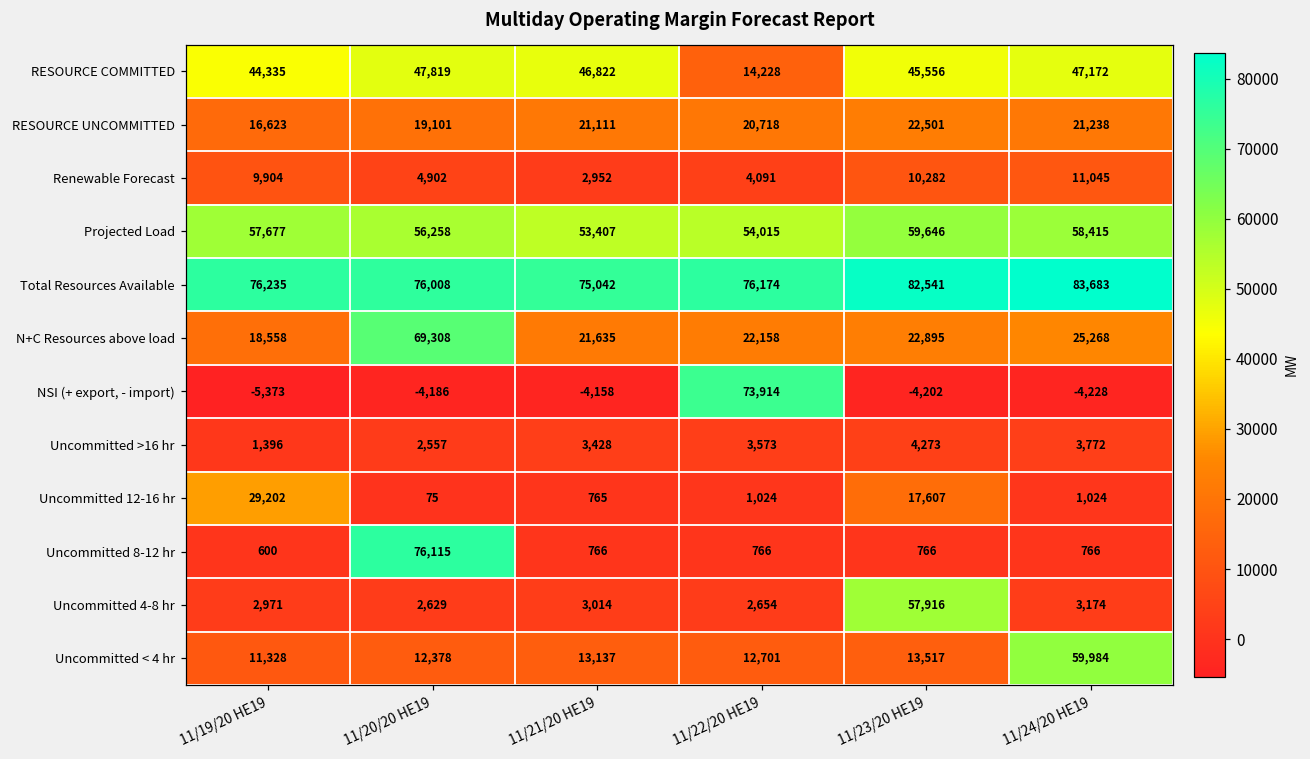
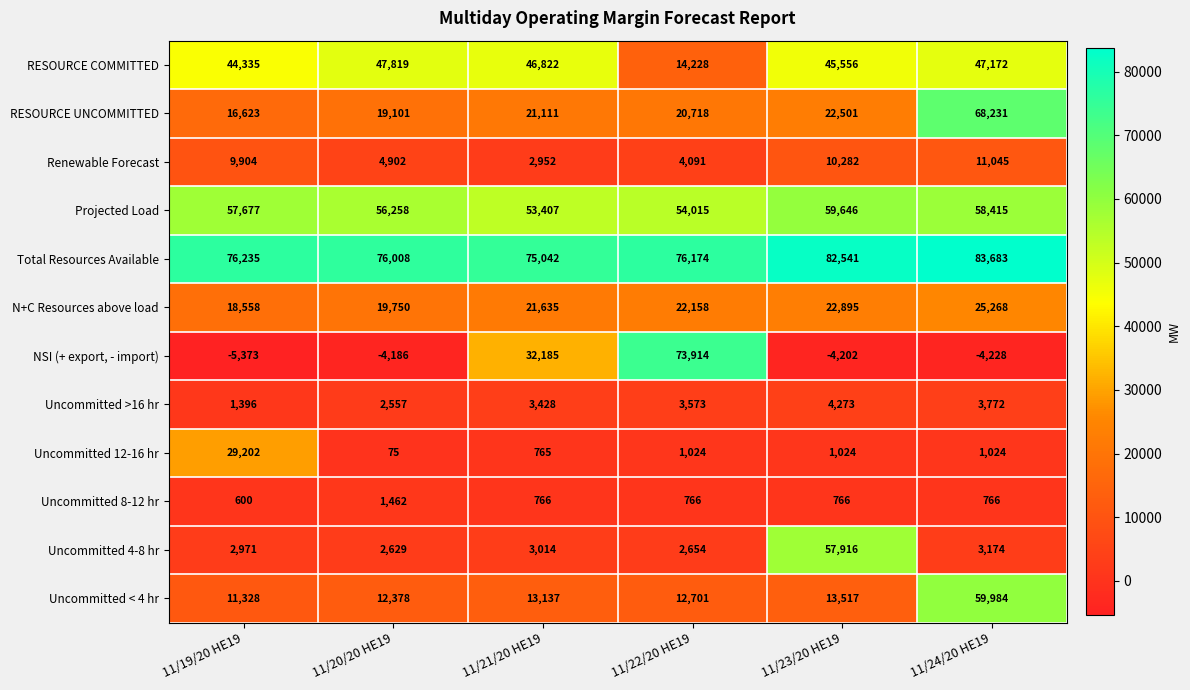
RESOURCE UNCOMMITTED, 11/24/20 HE19: 21,238 -> 68,231
N+C Resources above load, 11/20/20 HE19: 69,308 -> 19,750
NSI (+ export, - import), 11/21/20 HE19: -4,158 -> 32,185
Uncommitted 12-16 hr, 11/23/20 HE19: 17,607 -> 1,024
Uncommitted 8-12 hr, 11/20/20 HE19: 76,115 -> 1,462
